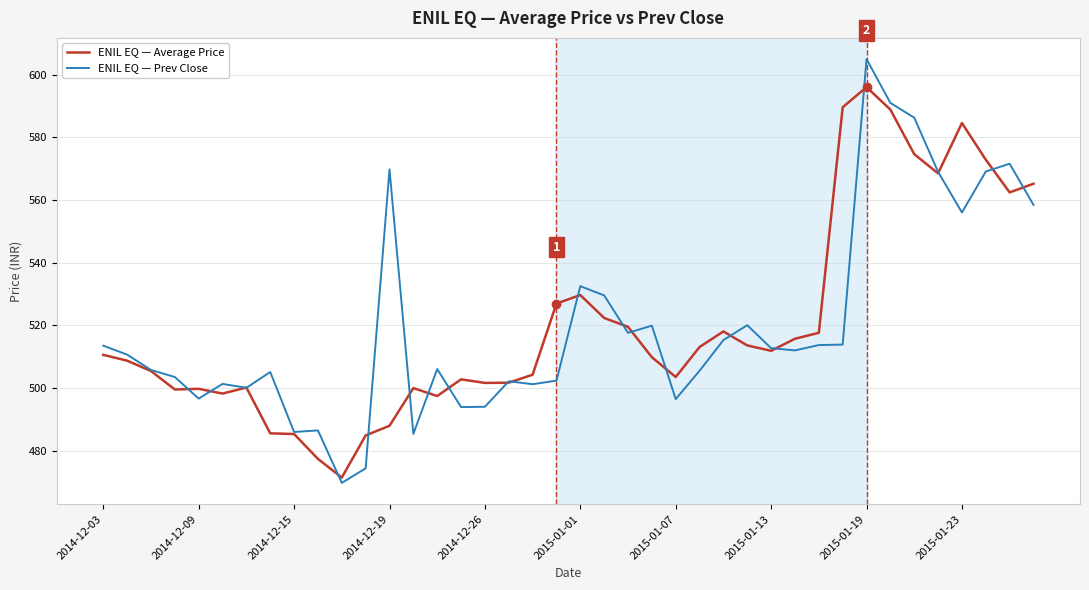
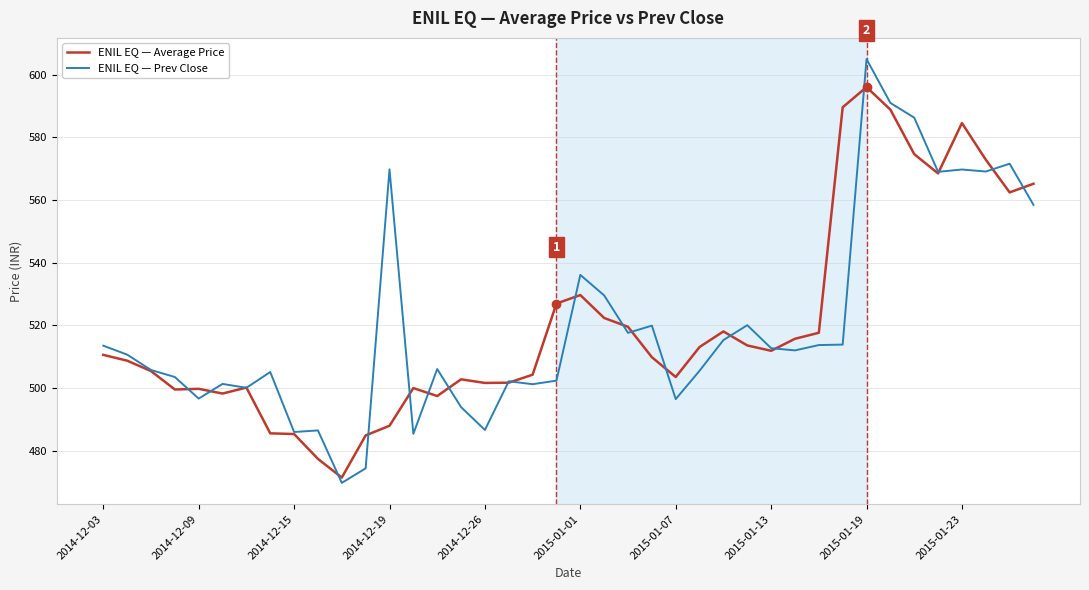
ENIL EQ — Prev Close, 2014-12-26: 494 -> 487
ENIL EQ — Prev Close, 2015-01-01: 533 -> 536
ENIL EQ — Prev Close, 2015-01-23: 556 -> 570
